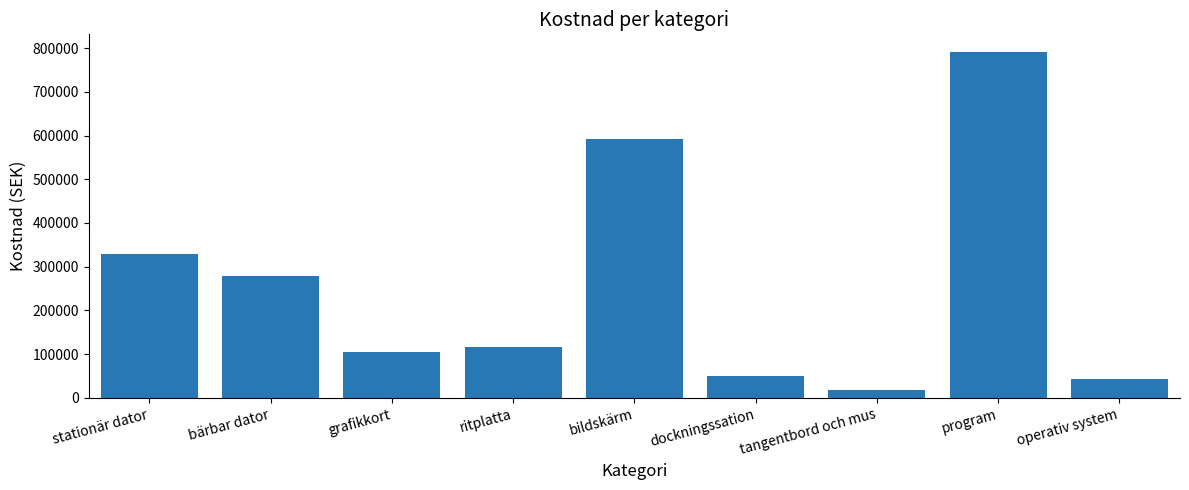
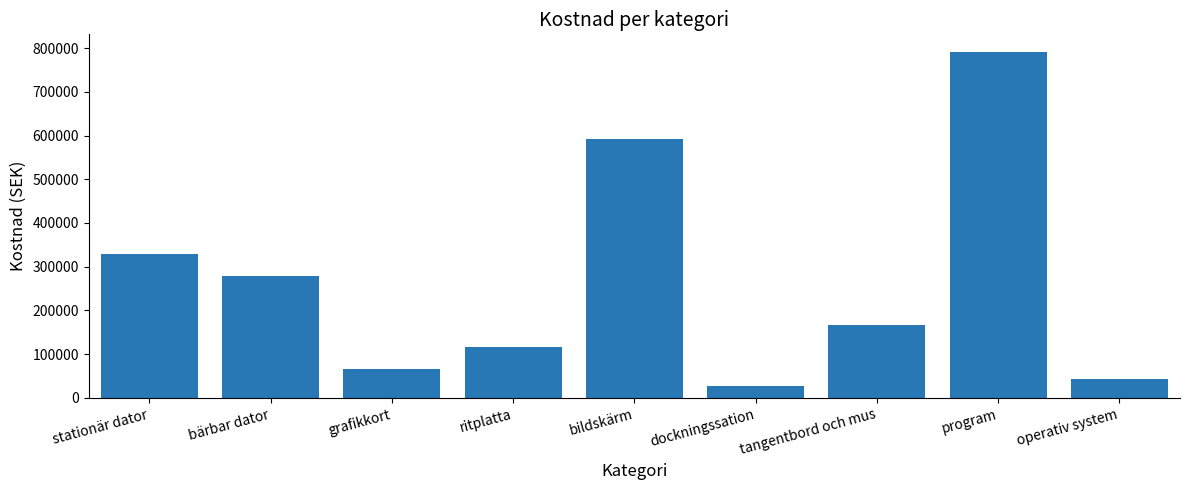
grafikkort: 110000 -> 70000
dockningssation: 50000 -> 30000
tangentbord och mus: 20000 -> 170000
